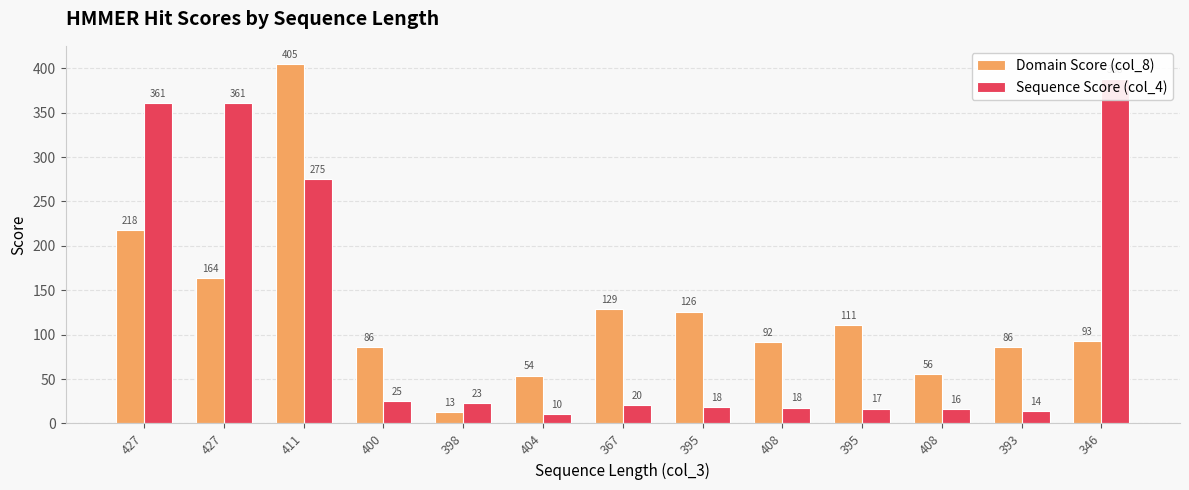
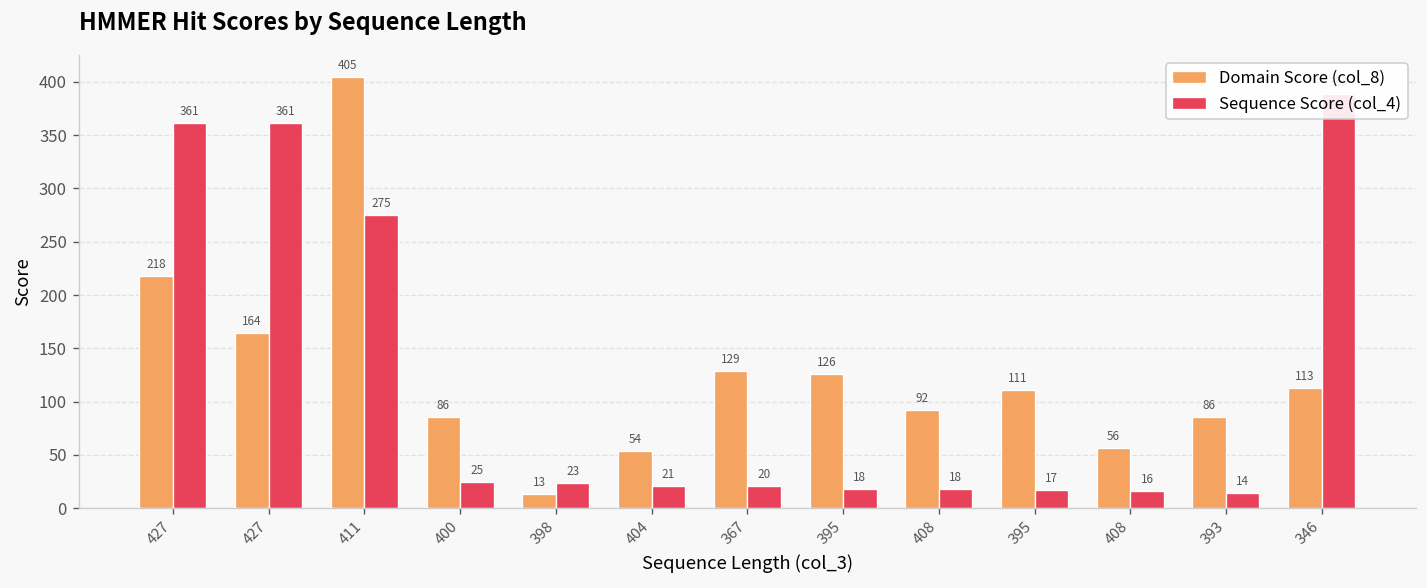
Sequence Score (col_4), 404: 10 -> 21
Domain Score (col_8), 346: 93 -> 113
